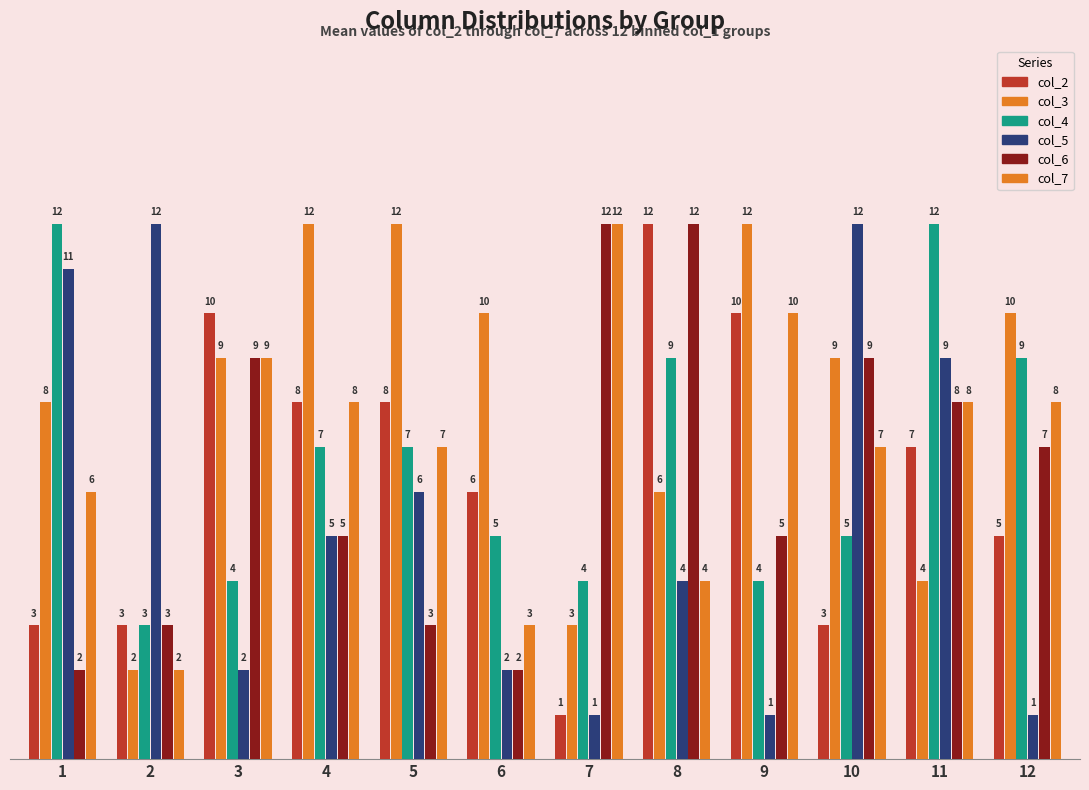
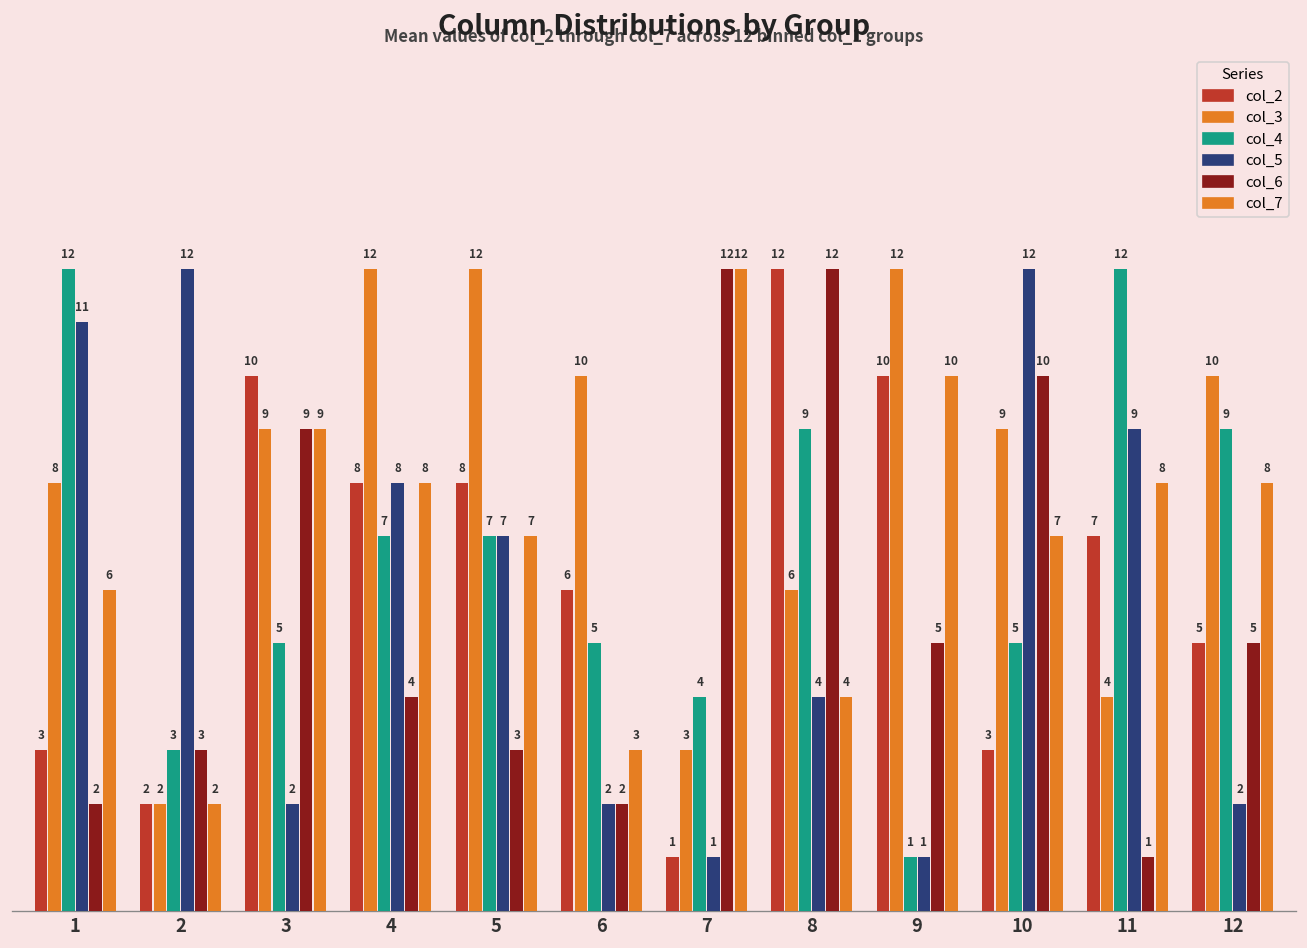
col_2, 2: 3 -> 2
col_4, 3: 4 -> 5
col_5, 4: 5 -> 8
col_6, 4: 5 -> 4
col_5, 5: 6 -> 7
col_4, 9: 4 -> 1
col_6, 10: 9 -> 10
col_6, 11: 8 -> 1
col_5, 12: 1 -> 2
col_6, 12: 7 -> 5
